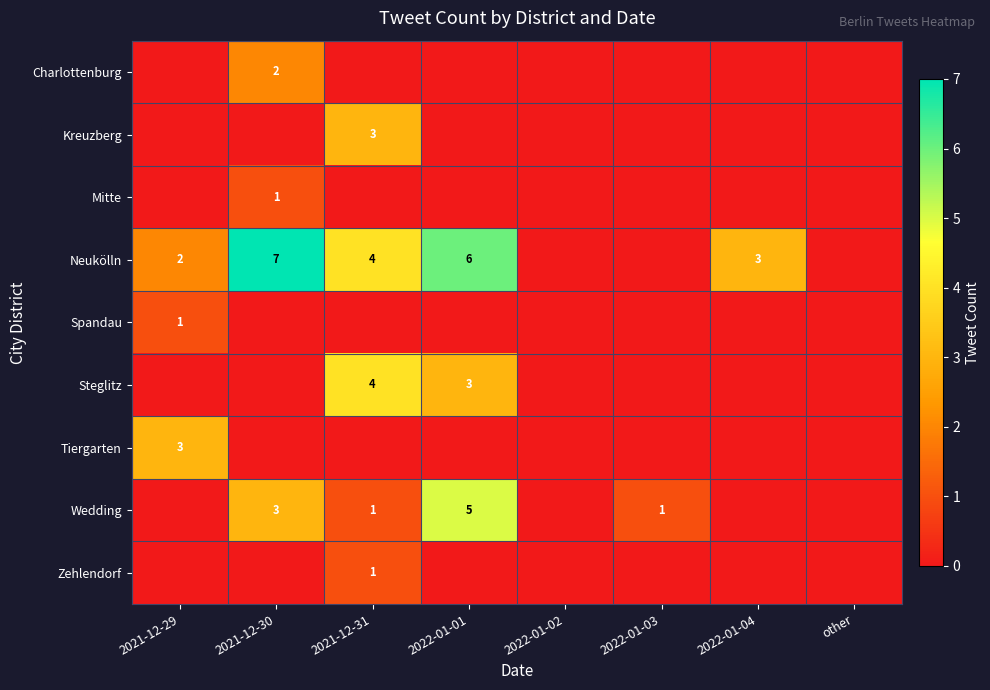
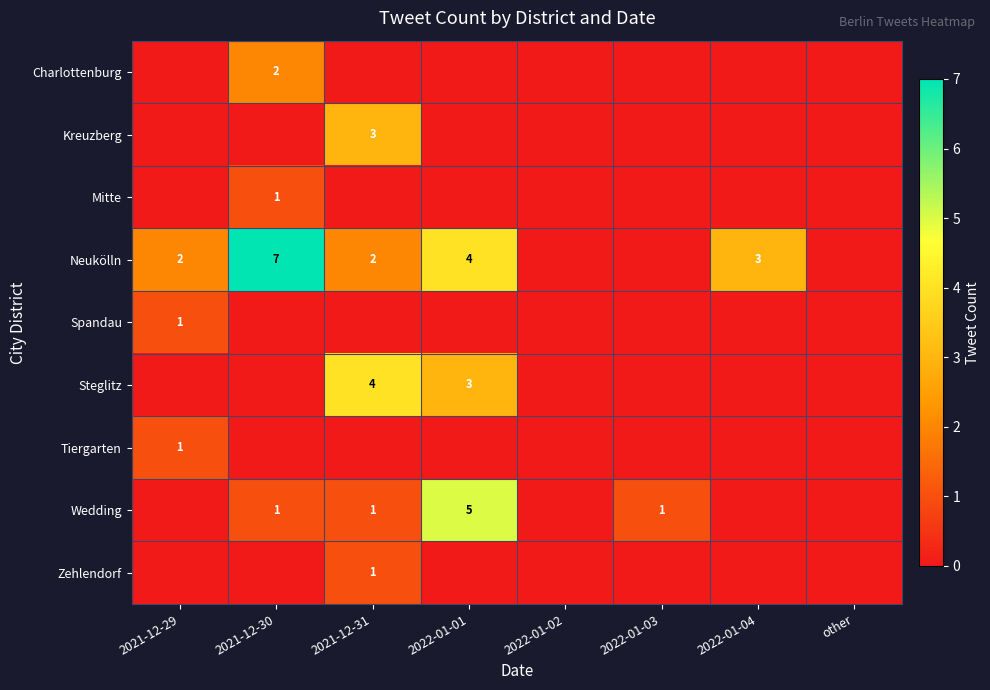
Neukölln, 2021-12-31: 4 -> 2
Neukölln, 2022-01-01: 6 -> 4
Tiergarten, 2021-12-29: 3 -> 1
Wedding, 2021-12-30: 3 -> 1
